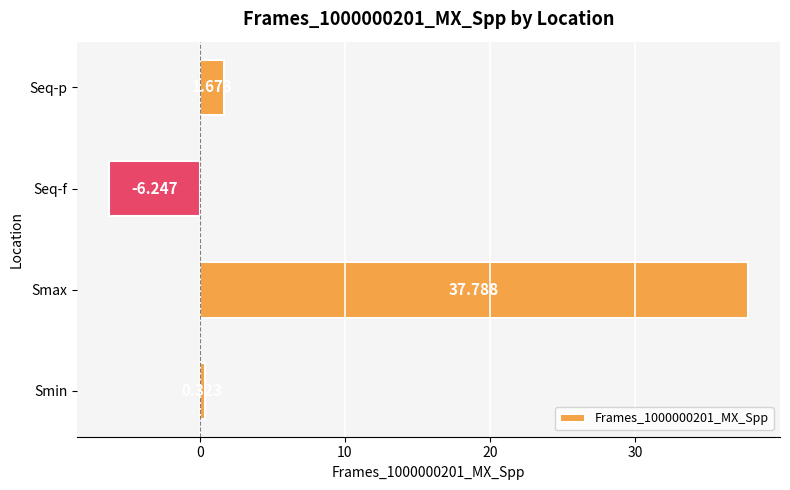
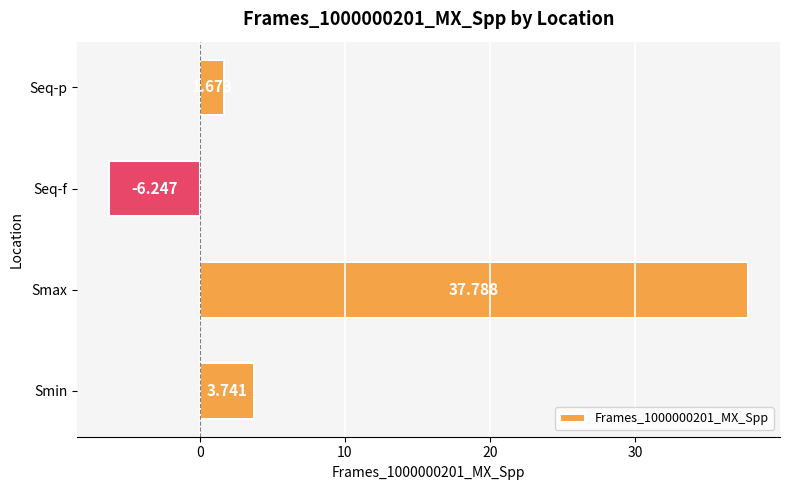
Smin: 0.3 -> 3.7
